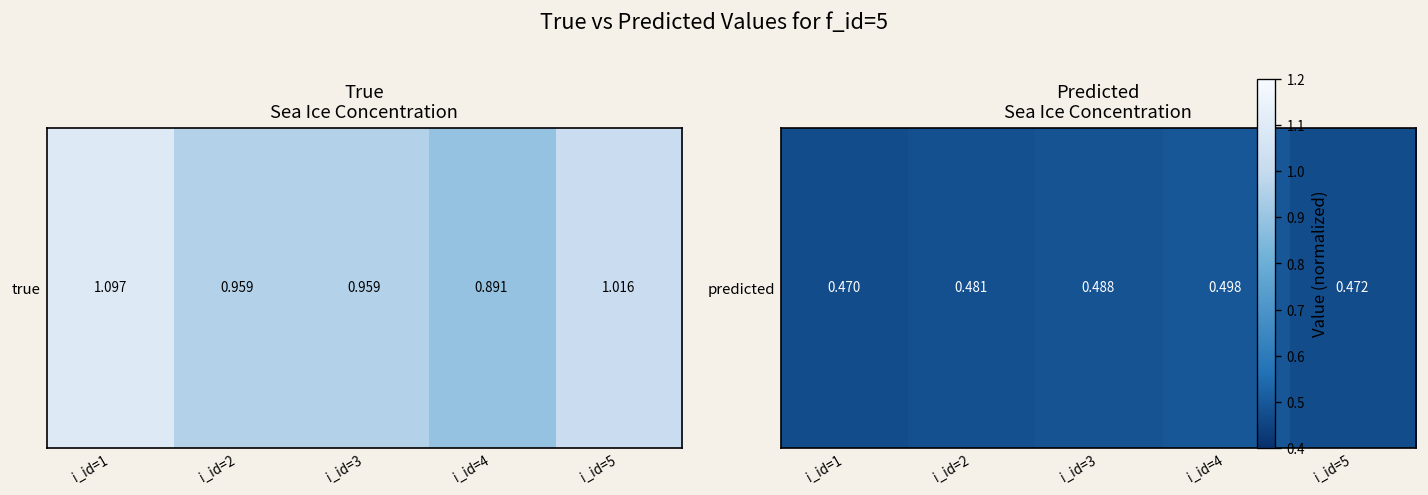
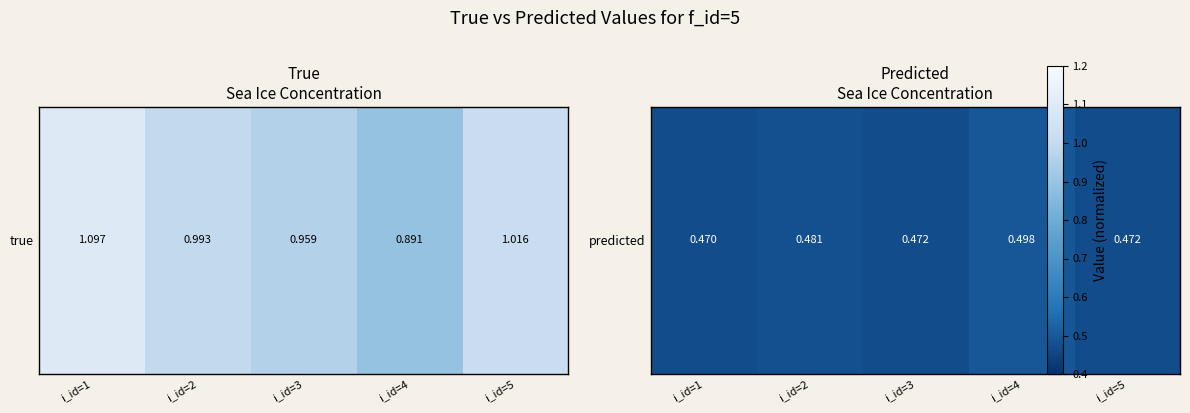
True Sea Ice Concentration, true, i_id=2: 0.959 -> 0.993
Predicted Sea Ice Concentration, predicted, i_id=3: 0.488 -> 0.472
